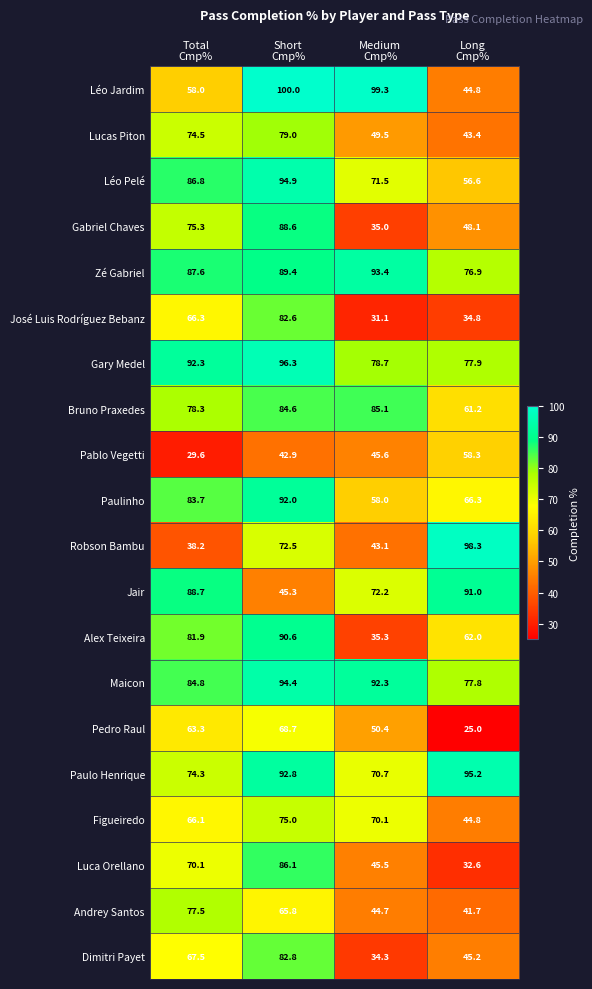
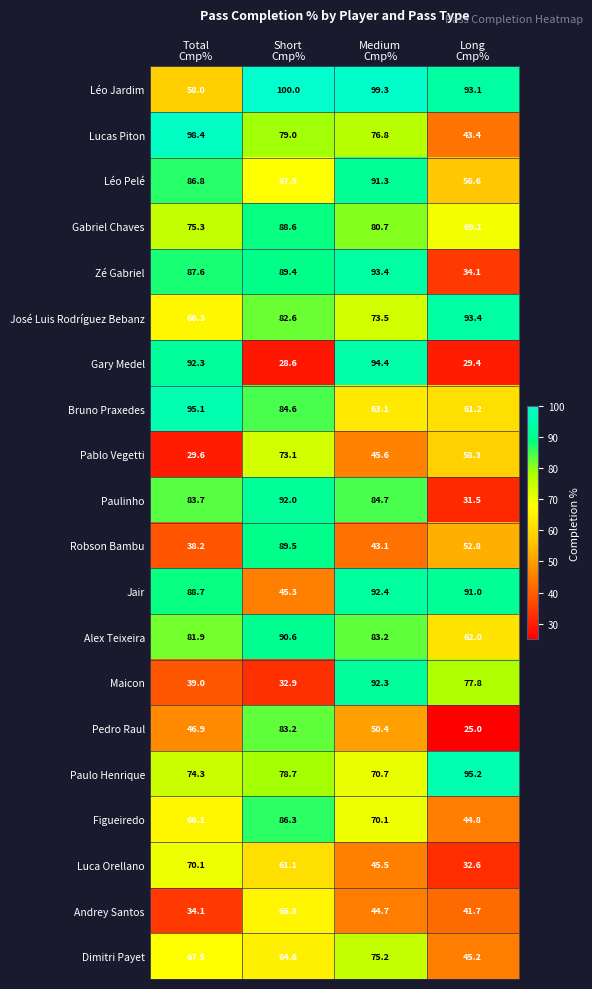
Léo Jardim, Long Cmp%: 44.8 -> 93.1
Lucas Piton, Total Cmp%: 74.5 -> 98.4
Lucas Piton, Medium Cmp%: 49.5 -> 76.8
Léo Pelé, Short Cmp%: 94.9 -> 67.5
Léo Pelé, Medium Cmp%: 71.5 -> 91.3
Gabriel Chaves, Medium Cmp%: 35.0 -> 80.7
Gabriel Chaves, Long Cmp%: 48.1 -> 69.1
Zé Gabriel, Long Cmp%: 76.9 -> 34.1
José Luis Rodríguez Bebanz, Medium Cmp%: 31.1 -> 73.5
José Luis Rodríguez Bebanz, Long Cmp%: 34.8 -> 93.4
Gary Medel, Short Cmp%: 96.3 -> 28.6
Gary Medel, Medium Cmp%: 78.7 -> 94.4
Gary Medel, Long Cmp%: 77.9 -> 29.4
Bruno Praxedes, Total Cmp%: 78.3 -> 95.1
Bruno Praxedes, Medium Cmp%: 85.1 -> 63.1
Pablo Vegetti, Short Cmp%: 42.9 -> 73.1
Paulinho, Medium Cmp%: 58.0 -> 84.7
Paulinho, Long Cmp%: 66.3 -> 31.5
Robson Bambu, Short Cmp%: 72.5 -> 89.5
Robson Bambu, Long Cmp%: 98.3 -> 52.8
Jair, Medium Cmp%: 72.2 -> 92.4
Alex Teixeira, Medium Cmp%: 35.3 -> 83.2
Maicon, Total Cmp%: 84.8 -> 39.0
Maicon, Short Cmp%: 94.4 -> 32.9
Pedro Raul, Total Cmp%: 63.3 -> 46.9
Pedro Raul, Short Cmp%: 68.7 -> 83.2
Paulo Henrique, Short Cmp%: 92.8 -> 78.7
Figueiredo, Short Cmp%: 75.0 -> 86.3
Luca Orellano, Short Cmp%: 86.1 -> 61.1
Andrey Santos, Total Cmp%: 77.5 -> 34.1
Dimitri Payet, Short Cmp%: 82.8 -> 64.6
Dimitri Payet, Medium Cmp%: 34.3 -> 75.2
